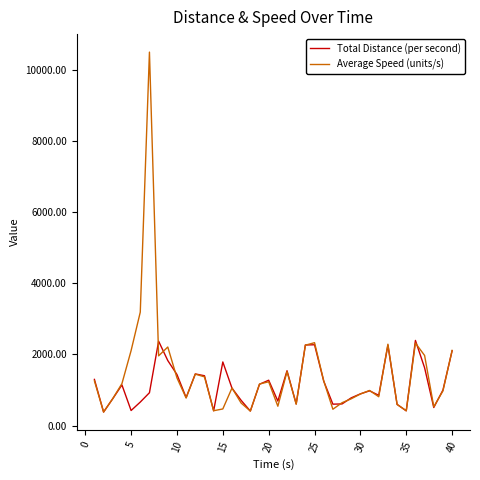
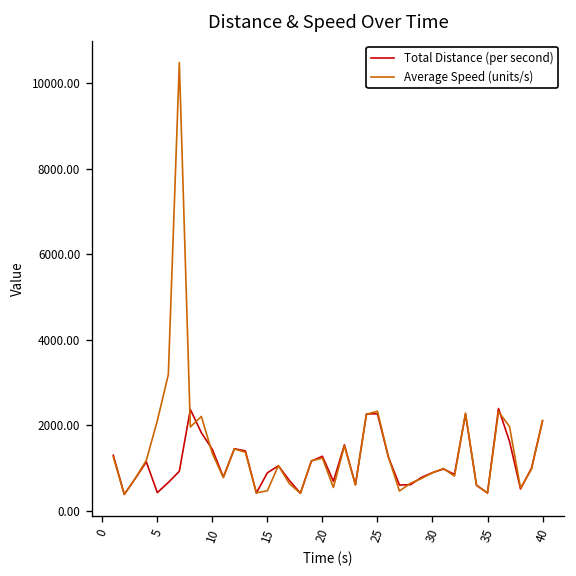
Total Distance (per second), 15: 1800 -> 900
